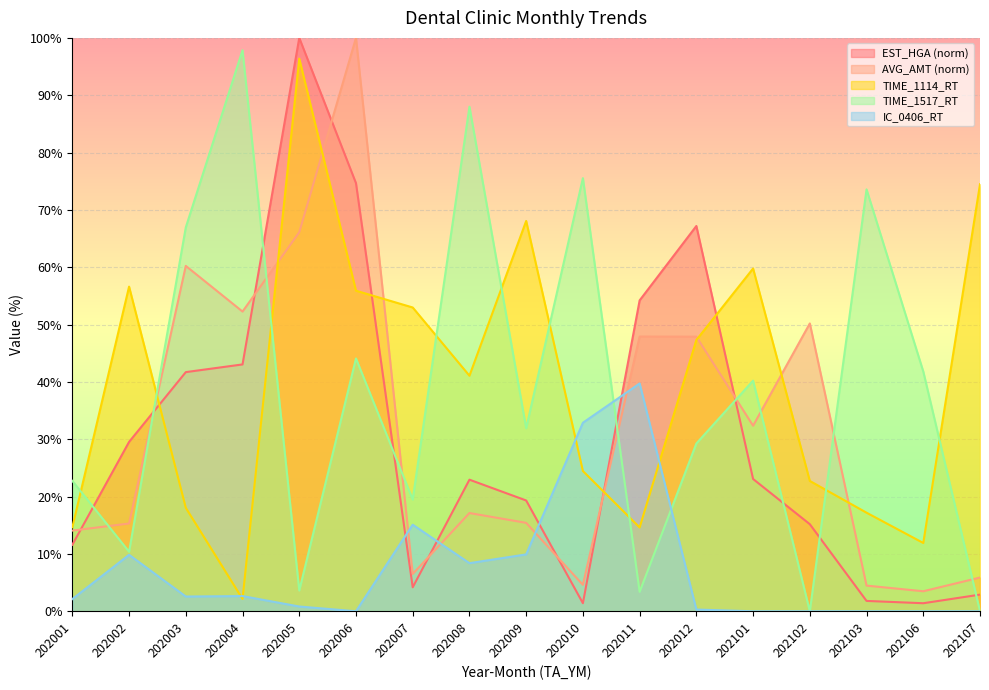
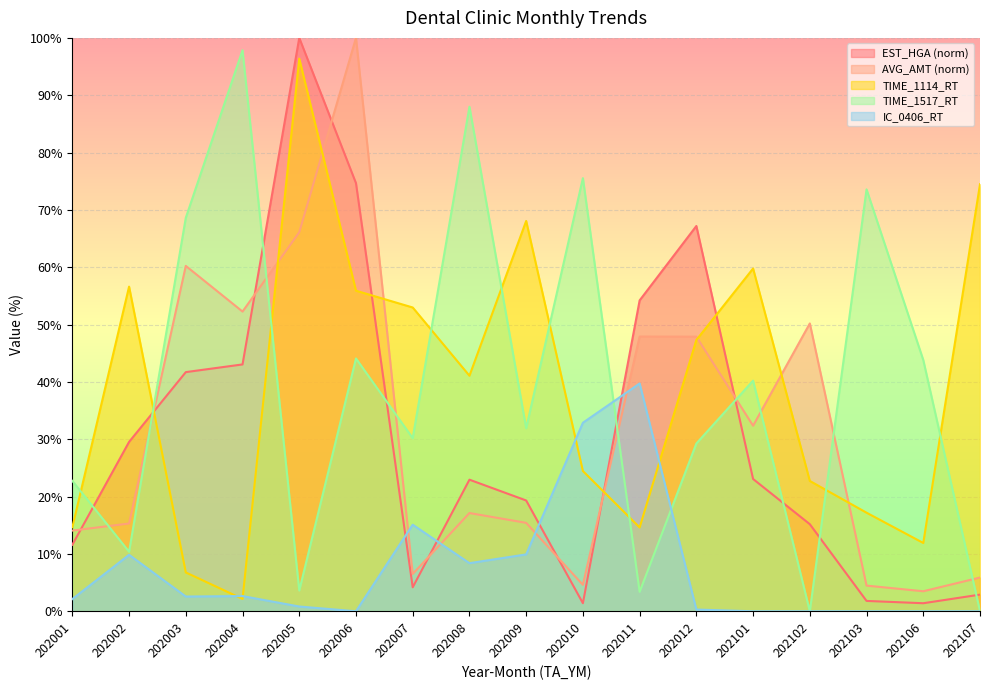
TIME_1114_RT, 202003: 18% -> 7%
TIME_1517_RT, 202003: 67% -> 69%
TIME_1517_RT, 202007: 19% -> 30%
TIME_1517_RT, 202106: 42% -> 44%
